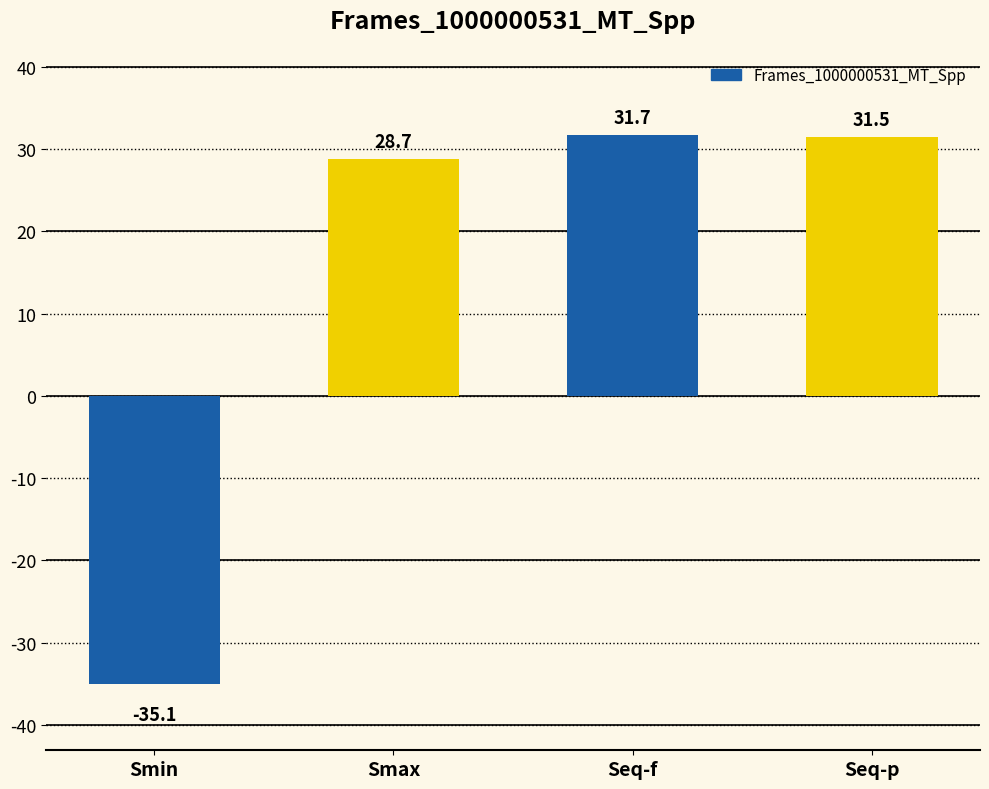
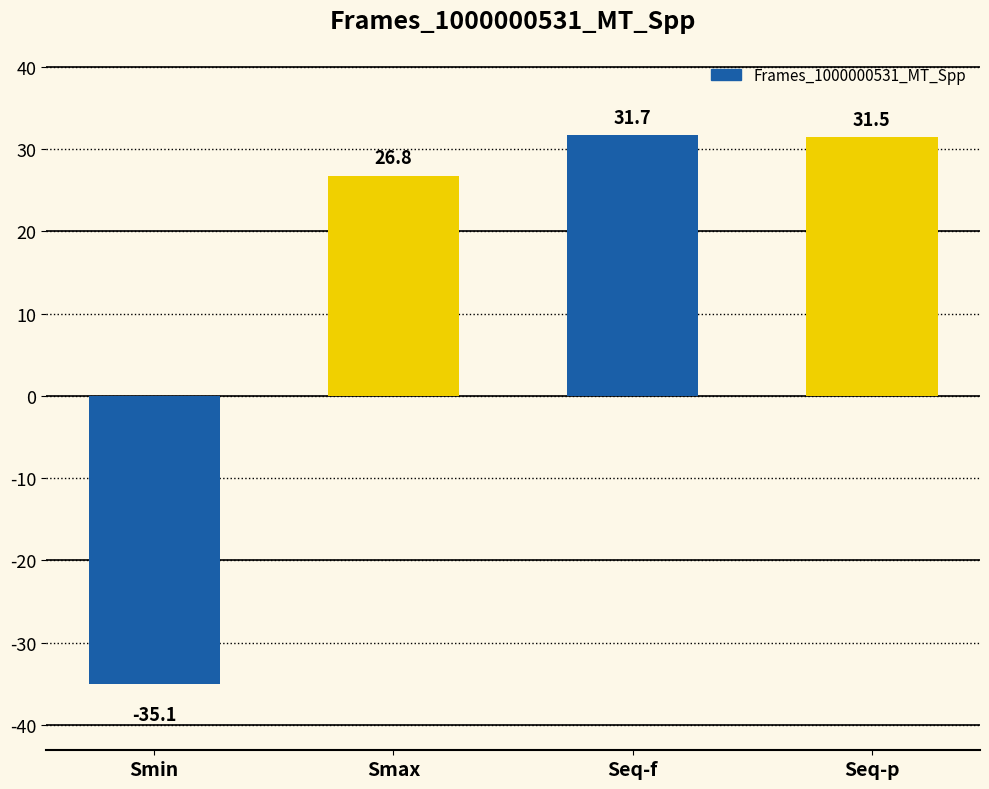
Smax: 28.7 -> 26.8
